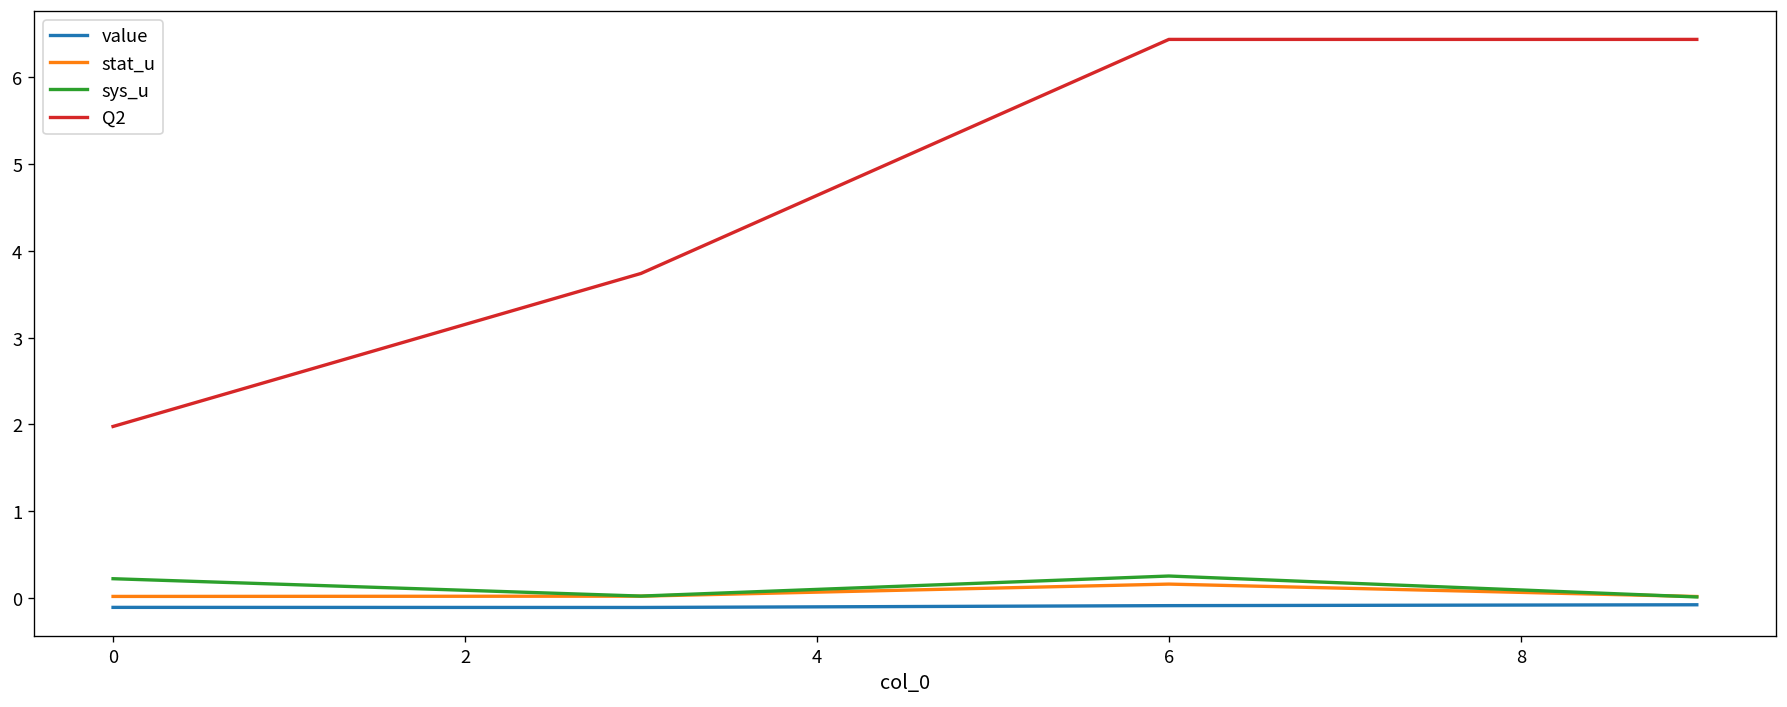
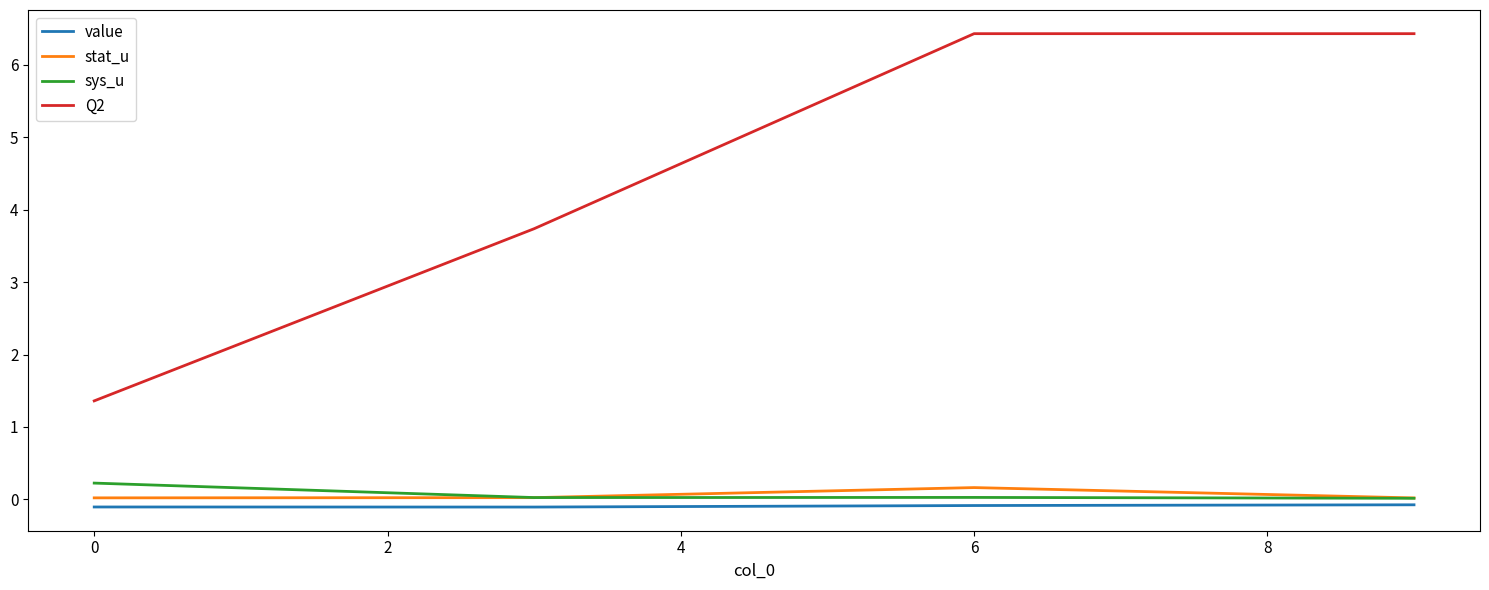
Q2, 0: 2.0 -> 1.4
sys_u, 6: 0.3 -> 0.0
